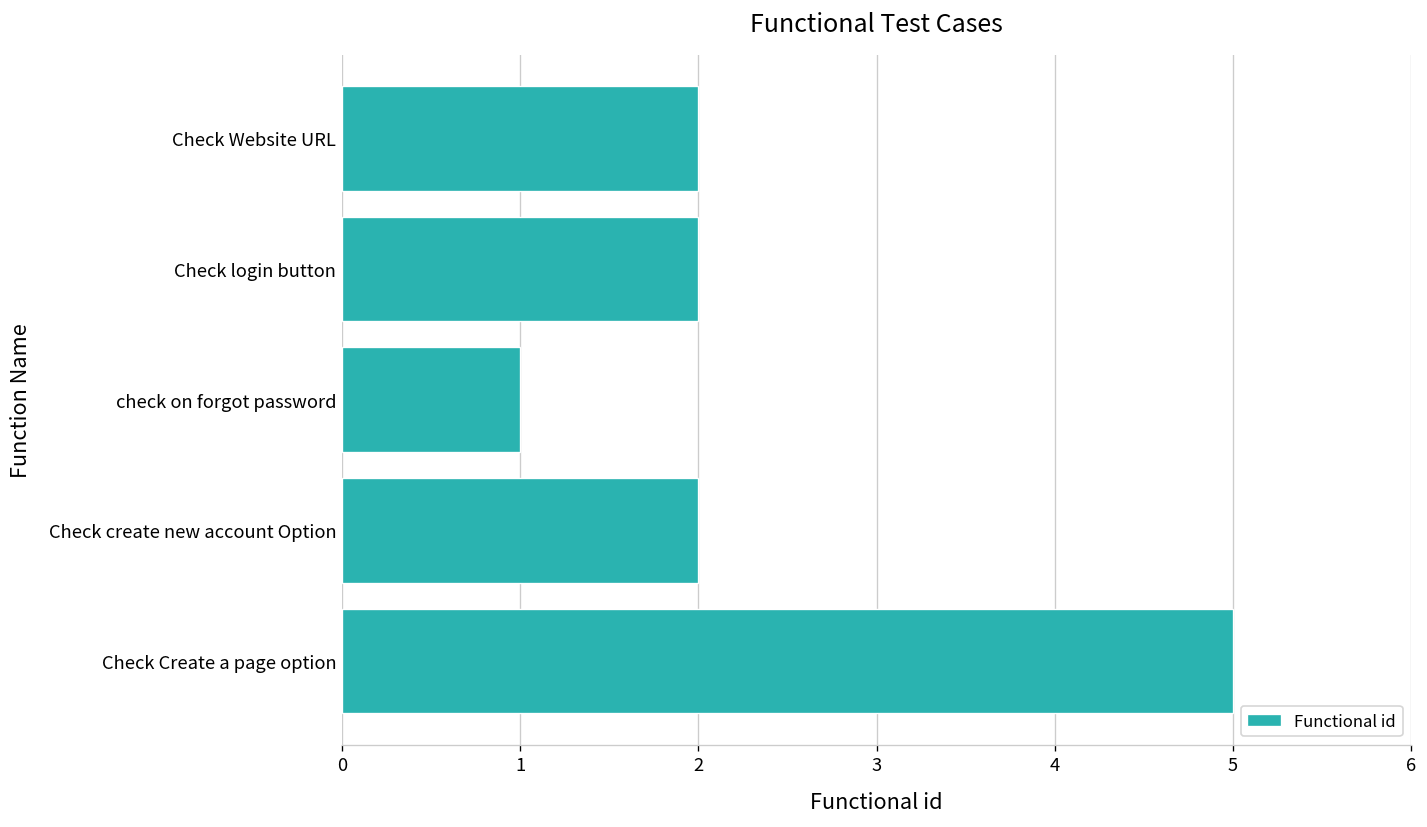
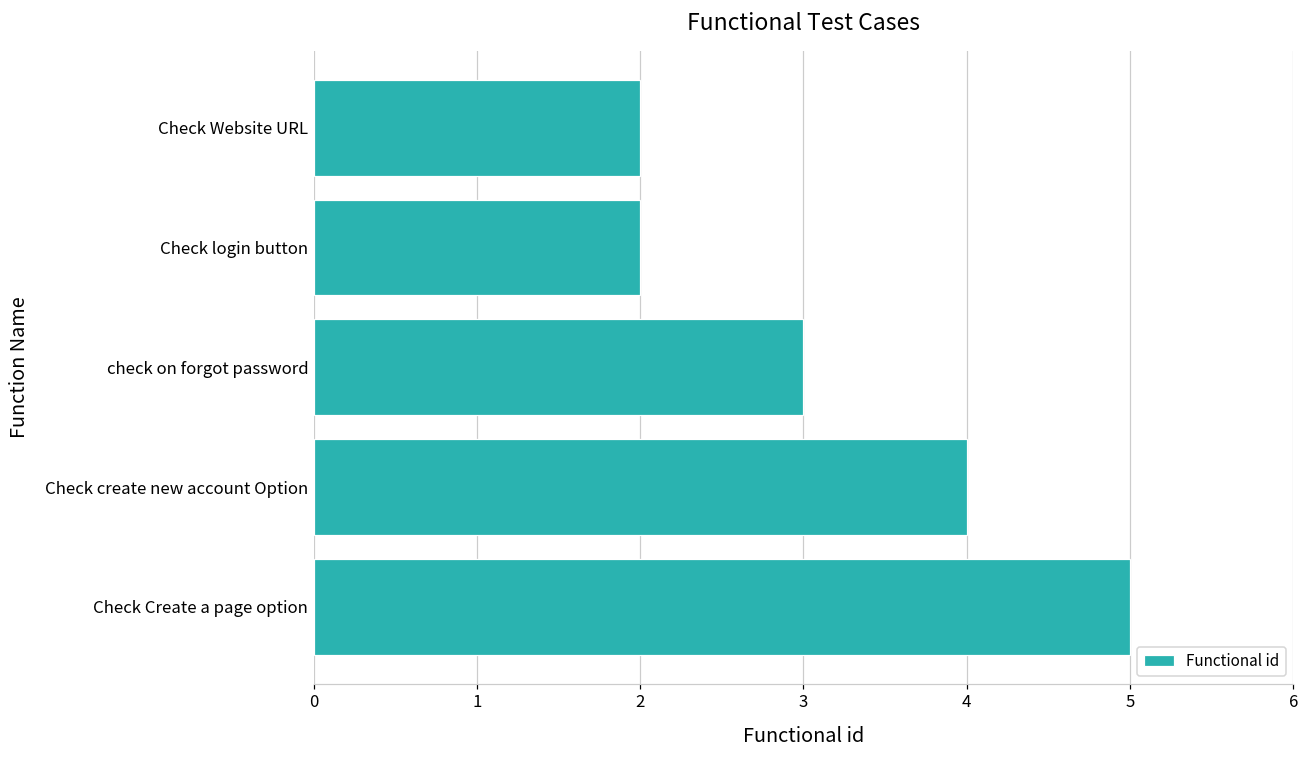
check on forgot password: 1 -> 3
Check create new account Option: 2 -> 4
